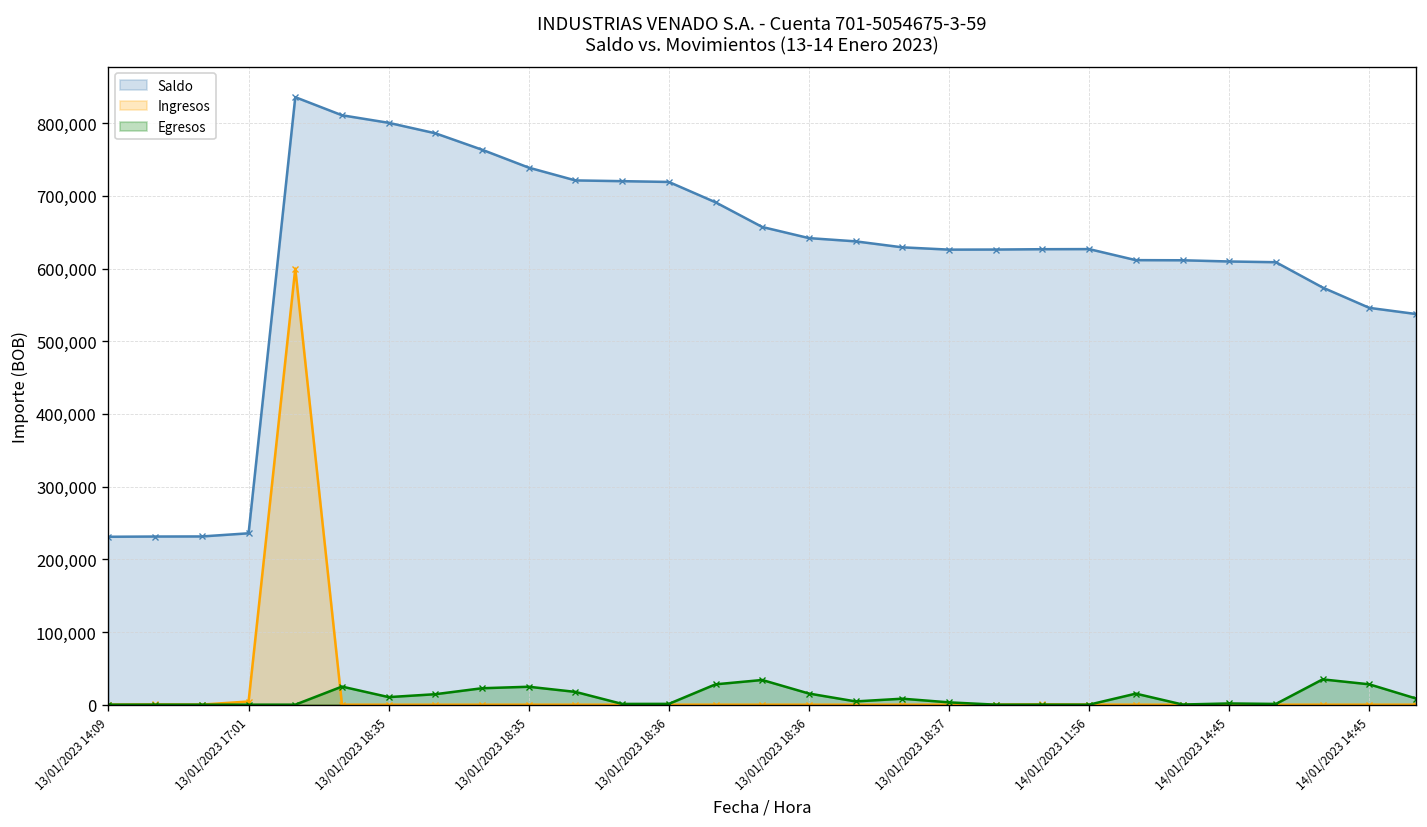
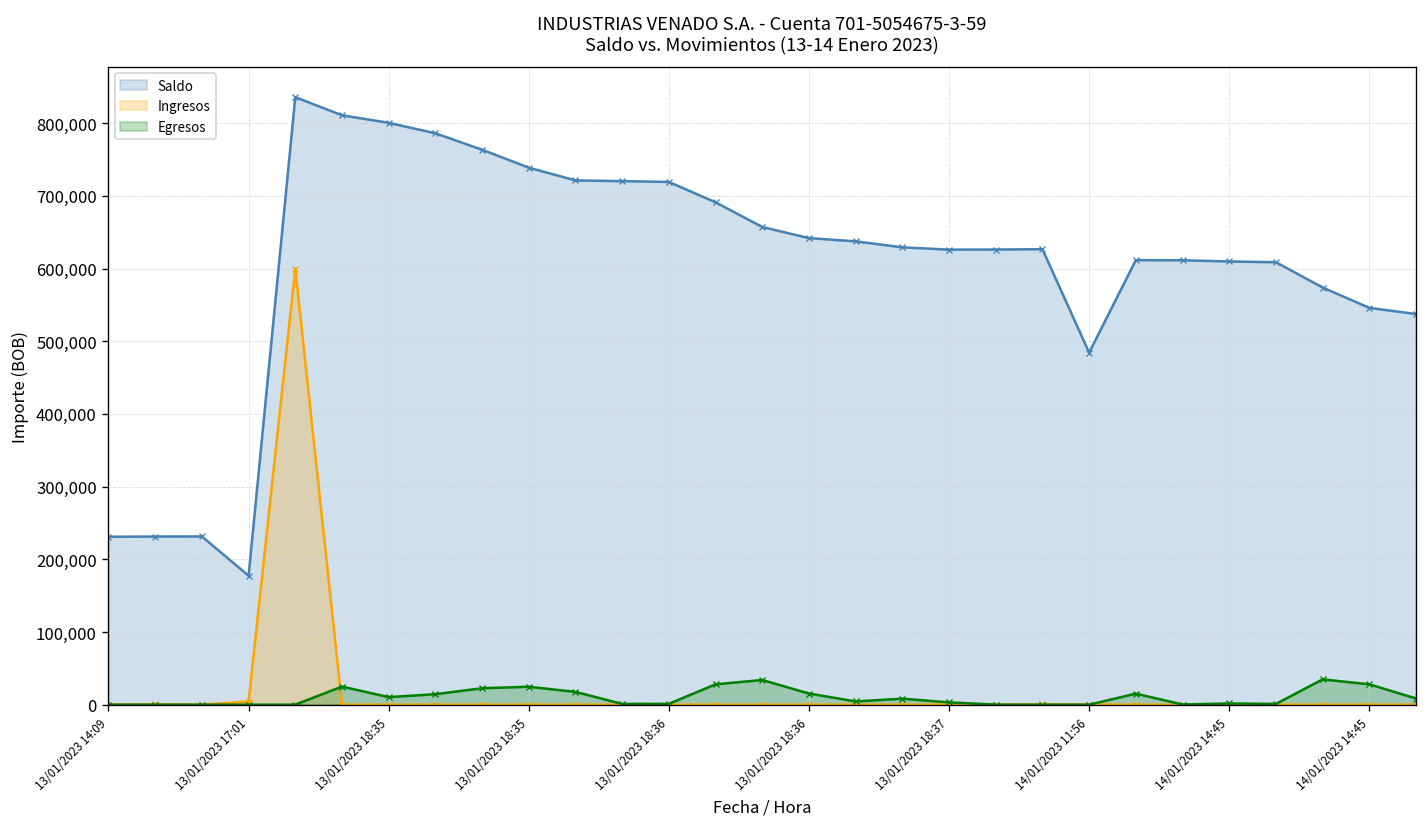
Saldo, 13/01/2023 17:01: 240,000 -> 180,000
Saldo, 14/01/2023 11:56: 630,000 -> 480,000
